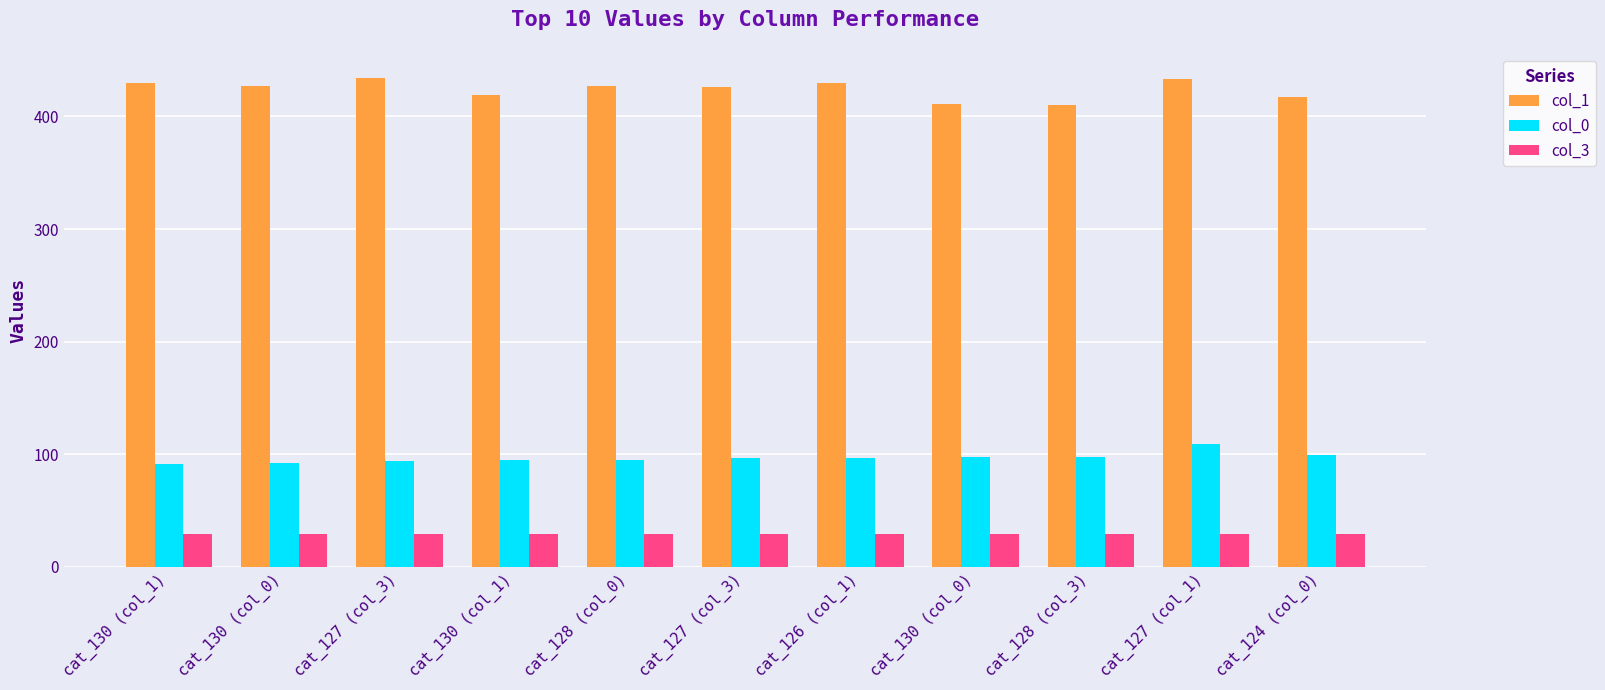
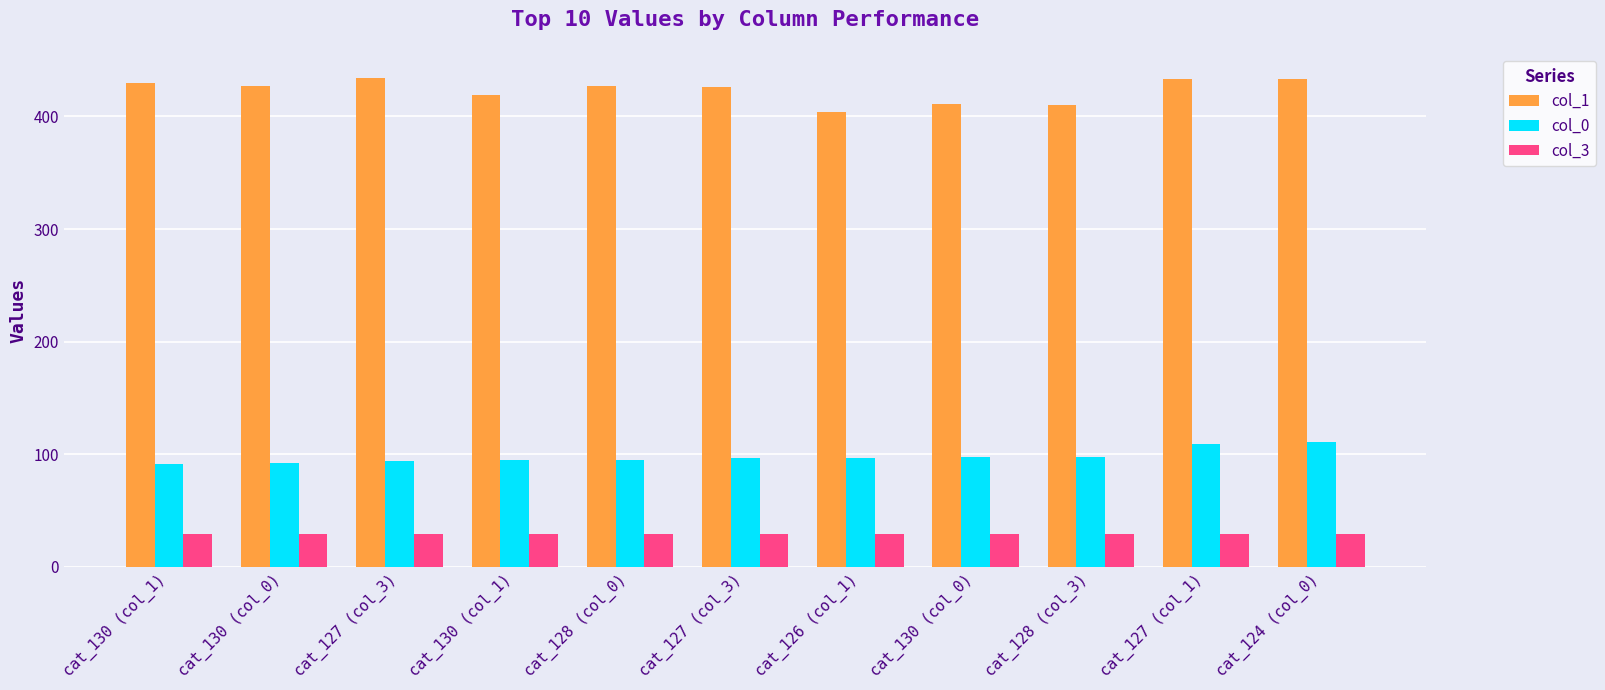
col_1, cat_126 (col_1): 430 -> 404
col_1, cat_124 (col_0): 417 -> 433
col_0, cat_124 (col_0): 99 -> 111
